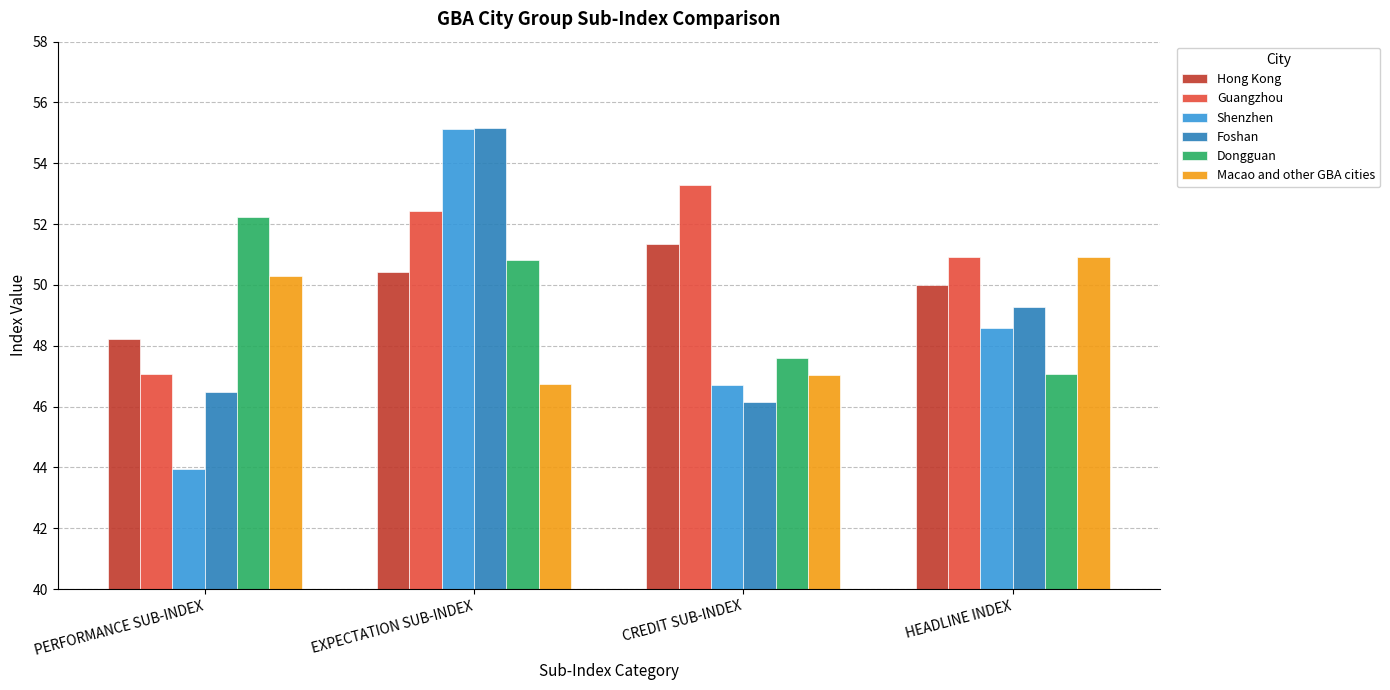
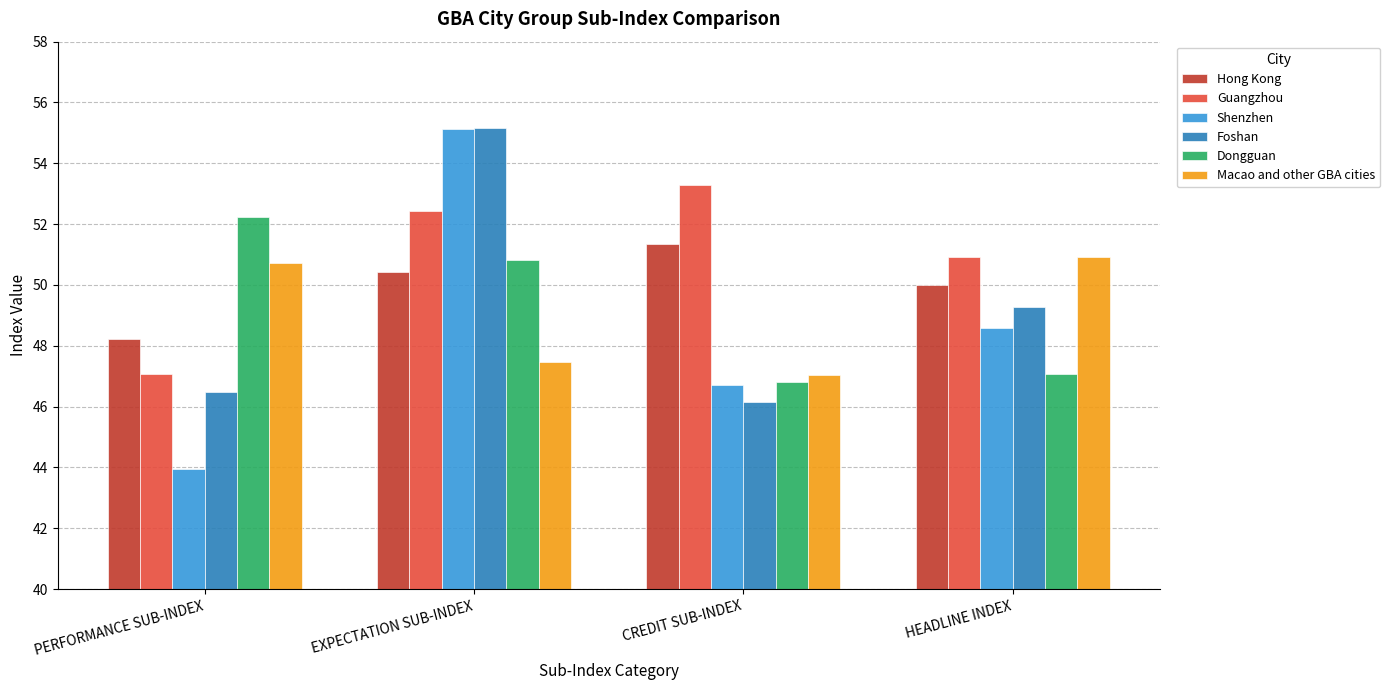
Macao and other GBA cities, PERFORMANCE SUB-INDEX: 50.3 -> 50.7
Macao and other GBA cities, EXPECTATION SUB-INDEX: 46.7 -> 47.5
Dongguan, CREDIT SUB-INDEX: 47.6 -> 46.8
